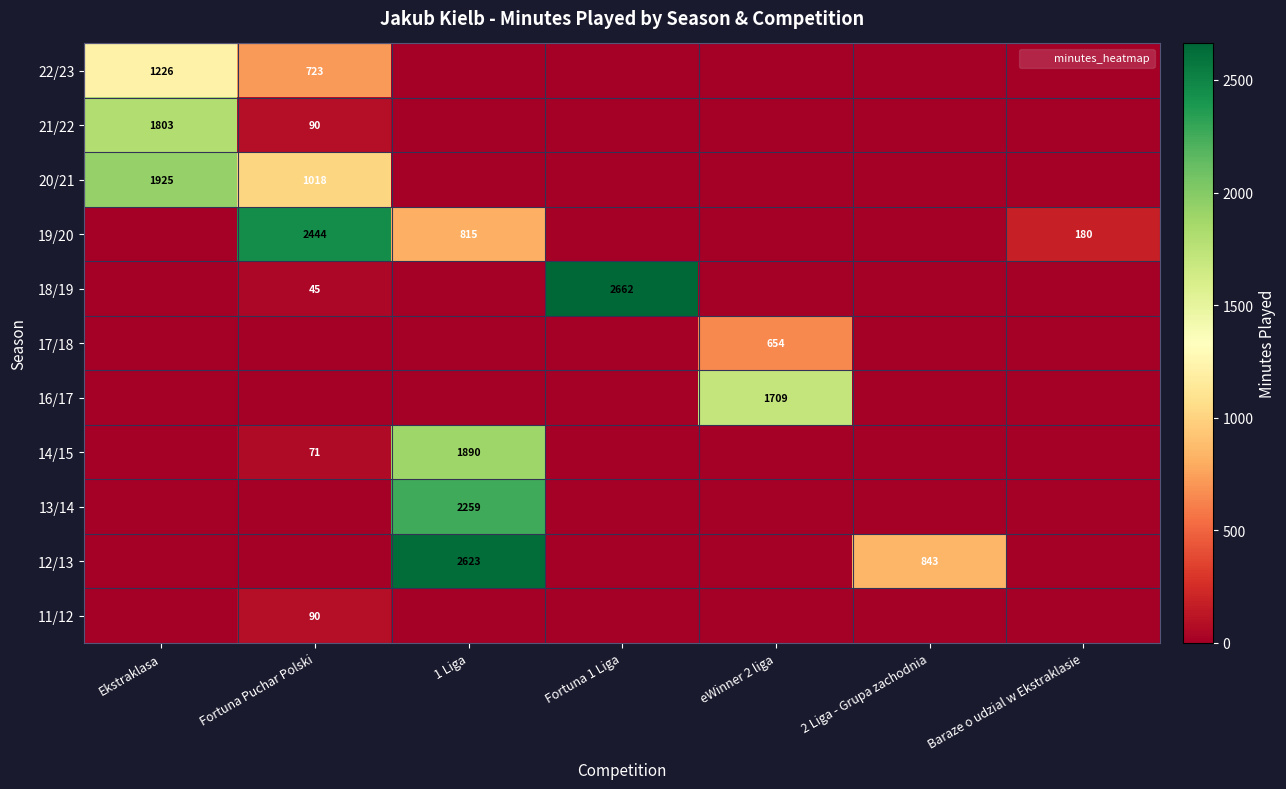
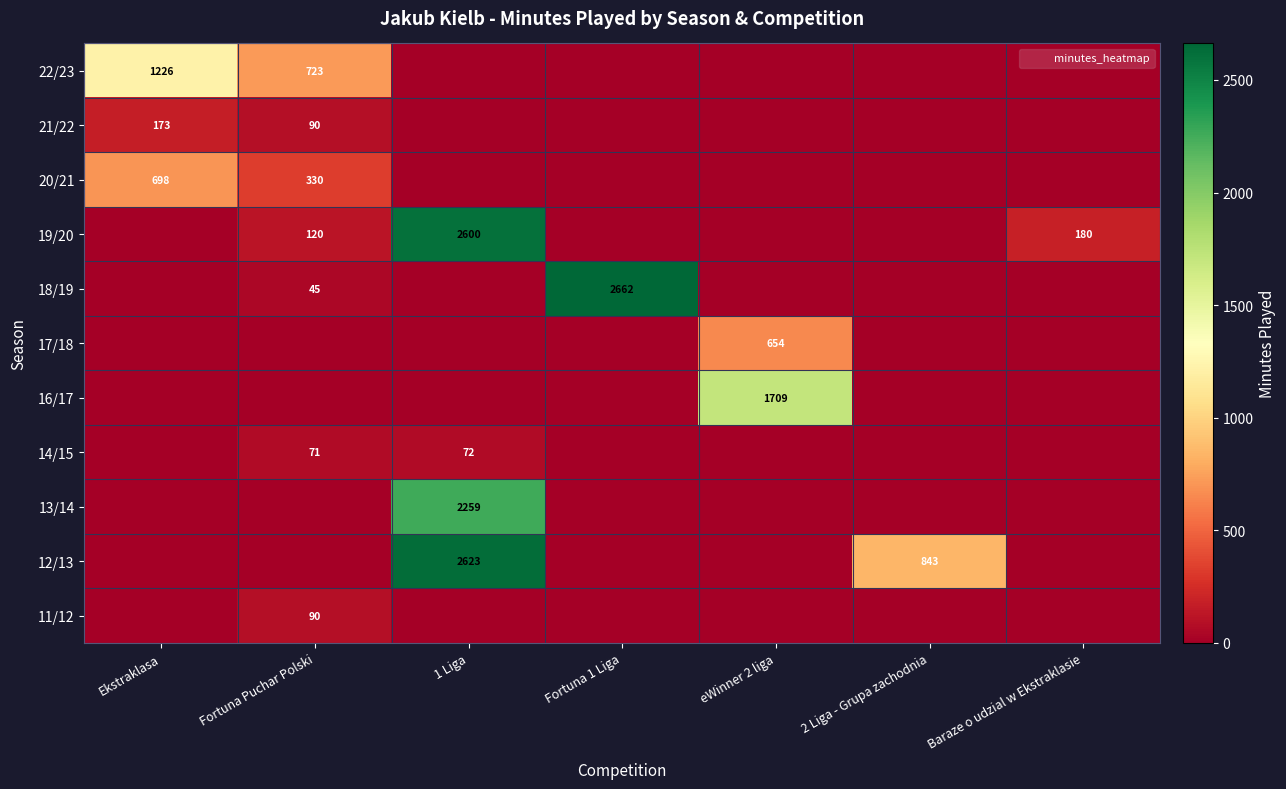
21/22, Ekstraklasa: 1803 -> 173
20/21, Ekstraklasa: 1925 -> 698
20/21, Fortuna Puchar Polski: 1018 -> 330
19/20, Fortuna Puchar Polski: 2444 -> 120
19/20, 1 Liga: 815 -> 2600
14/15, 1 Liga: 1890 -> 72
